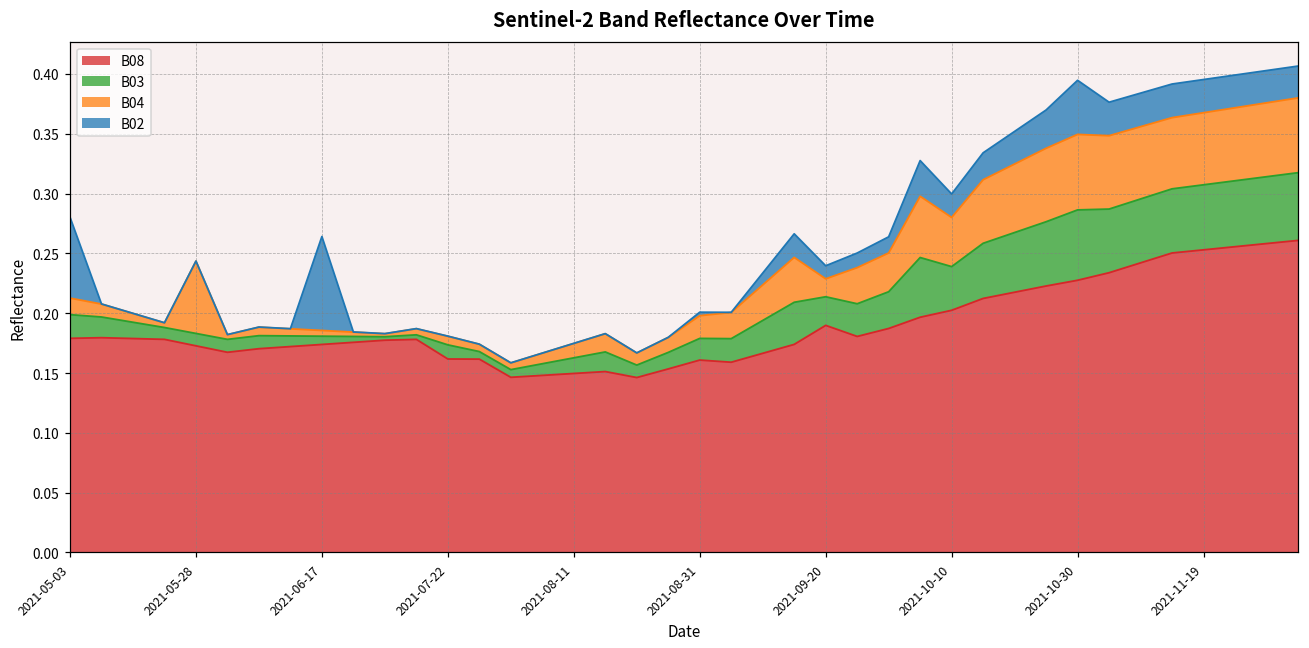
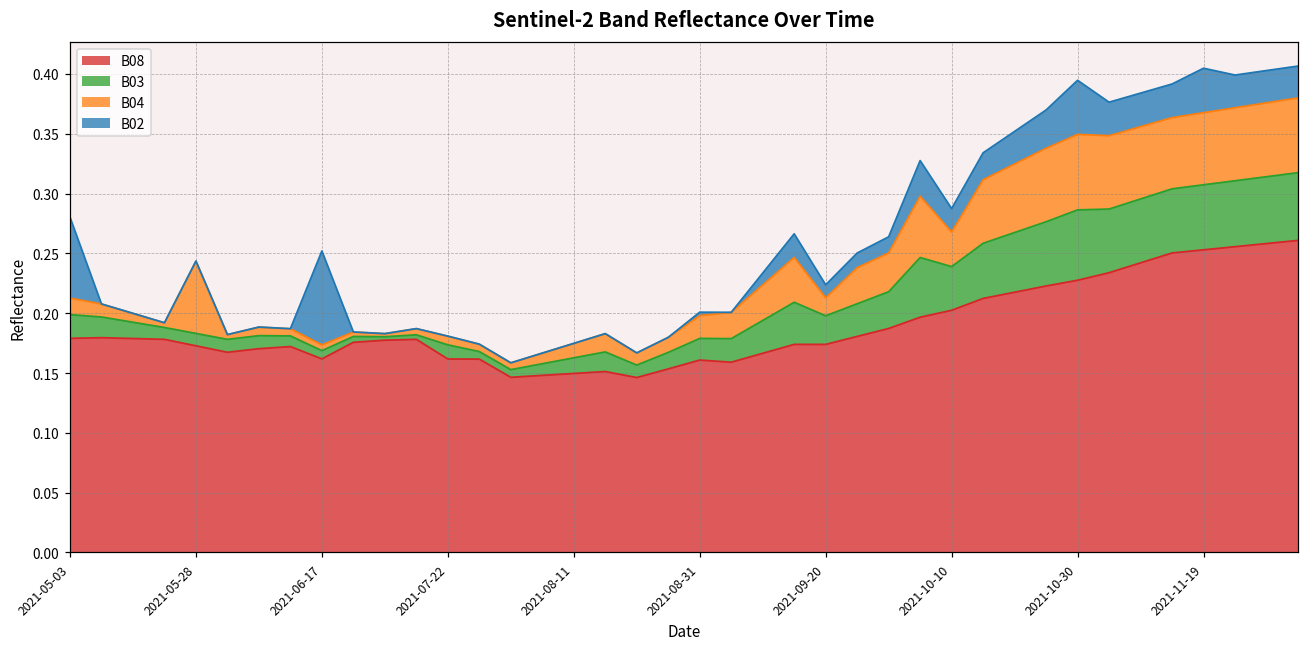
B08, 2021-06-17: 0.174 -> 0.162
B08, 2021-09-20: 0.190 -> 0.174
B04, 2021-10-10: 0.041 -> 0.029
B02, 2021-11-19: 0.028 -> 0.037
